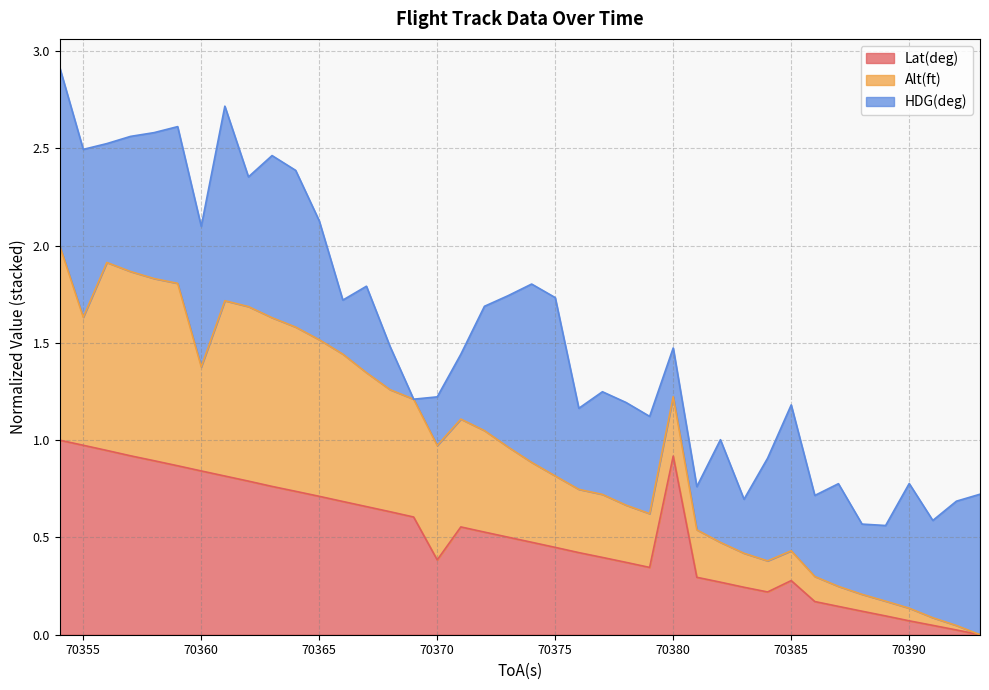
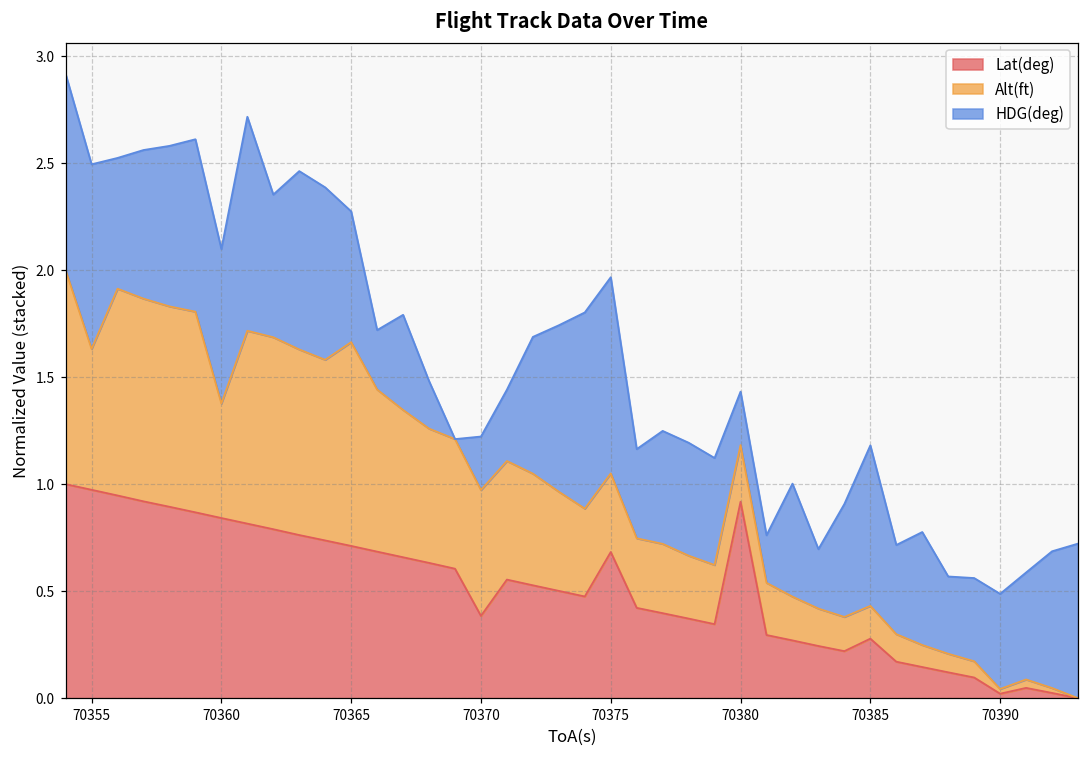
Alt(ft), 70365: 0.80 -> 0.95
Lat(deg), 70375: 0.45 -> 0.68
Alt(ft), 70380: 0.31 -> 0.26
Lat(deg), 70390: 0.07 -> 0.02
Alt(ft), 70390: 0.07 -> 0.02
HDG(deg), 70390: 0.64 -> 0.44
